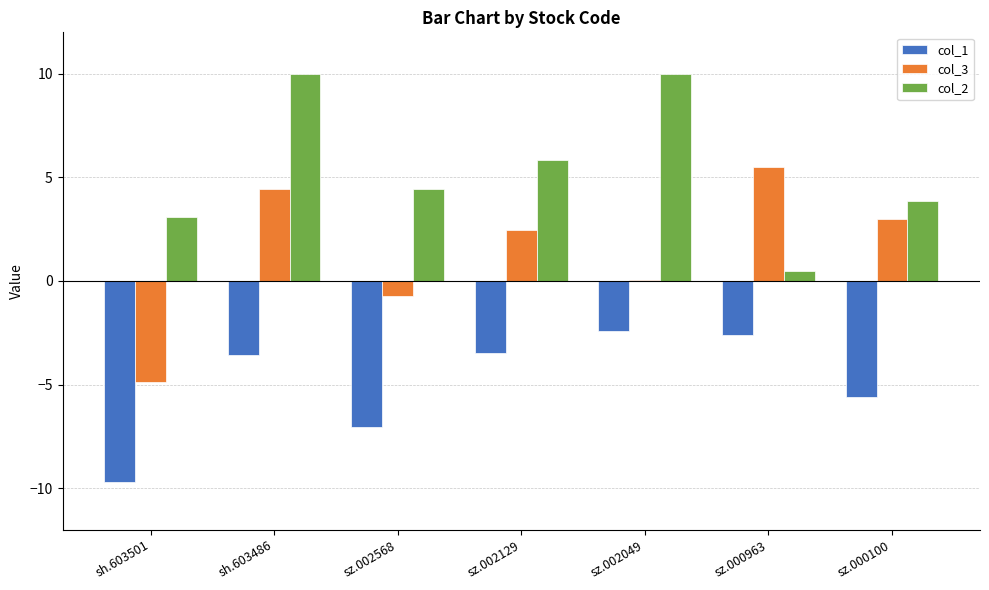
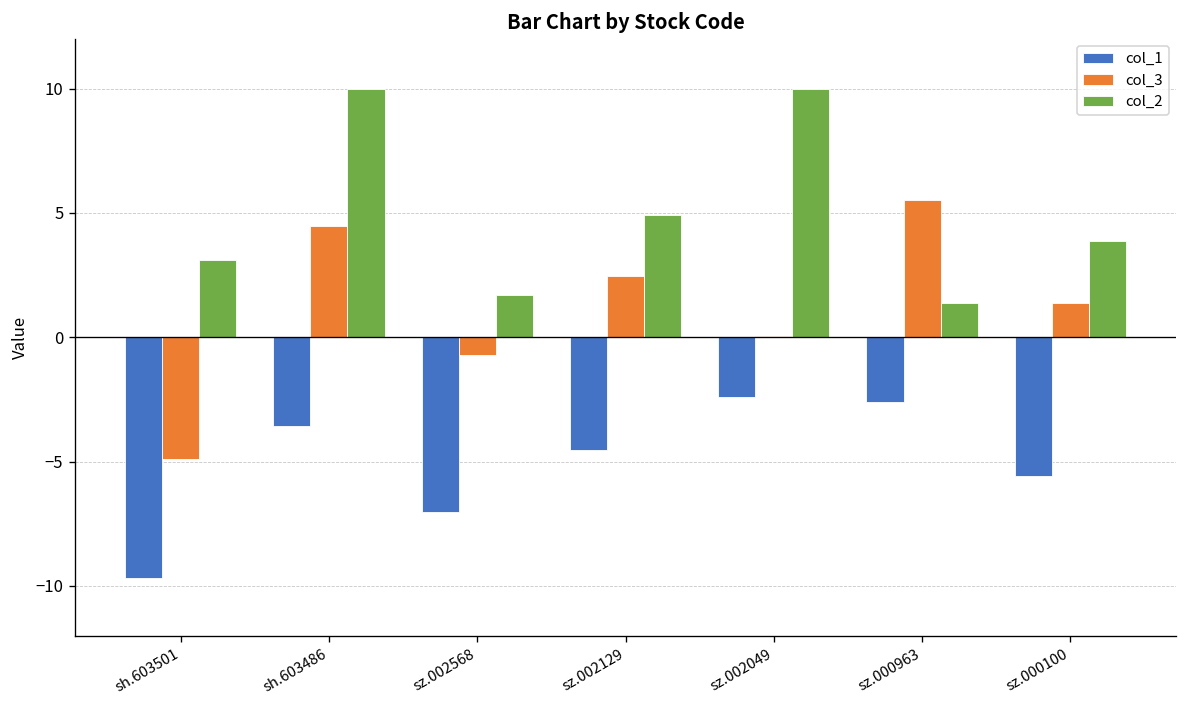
col_2, sz.002568: 4.4 -> 1.7
col_1, sz.002129: -3.5 -> -4.5
col_2, sz.002129: 5.9 -> 4.9
col_2, sz.000963: 0.5 -> 1.4
col_3, sz.000100: 3.0 -> 1.4
